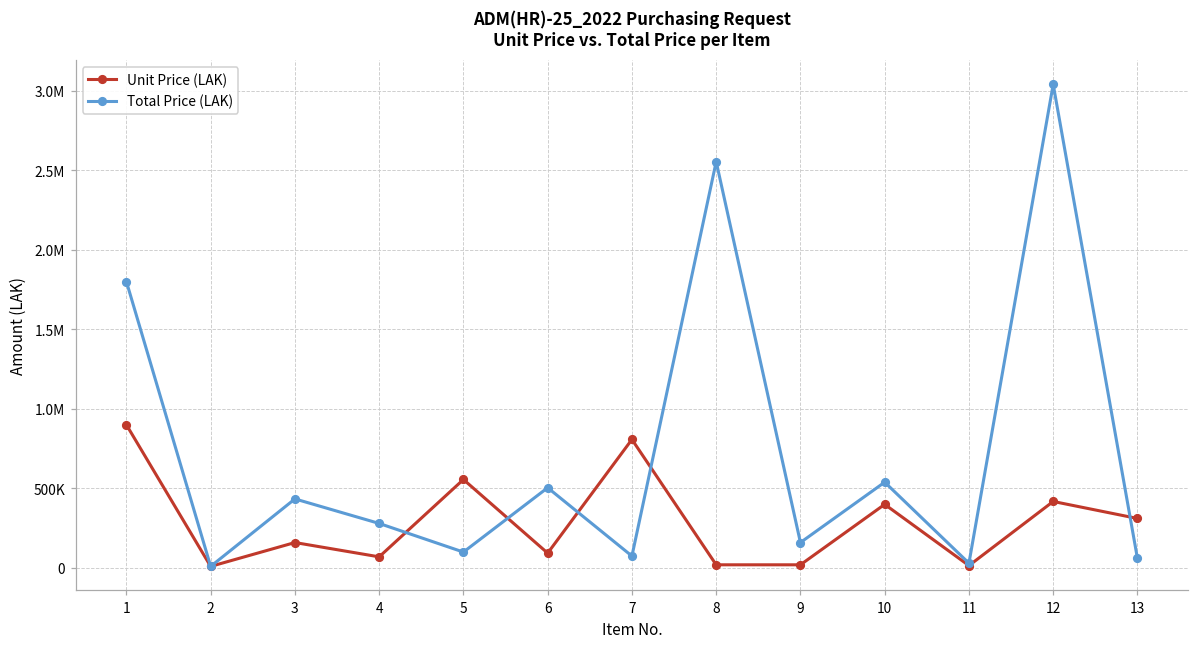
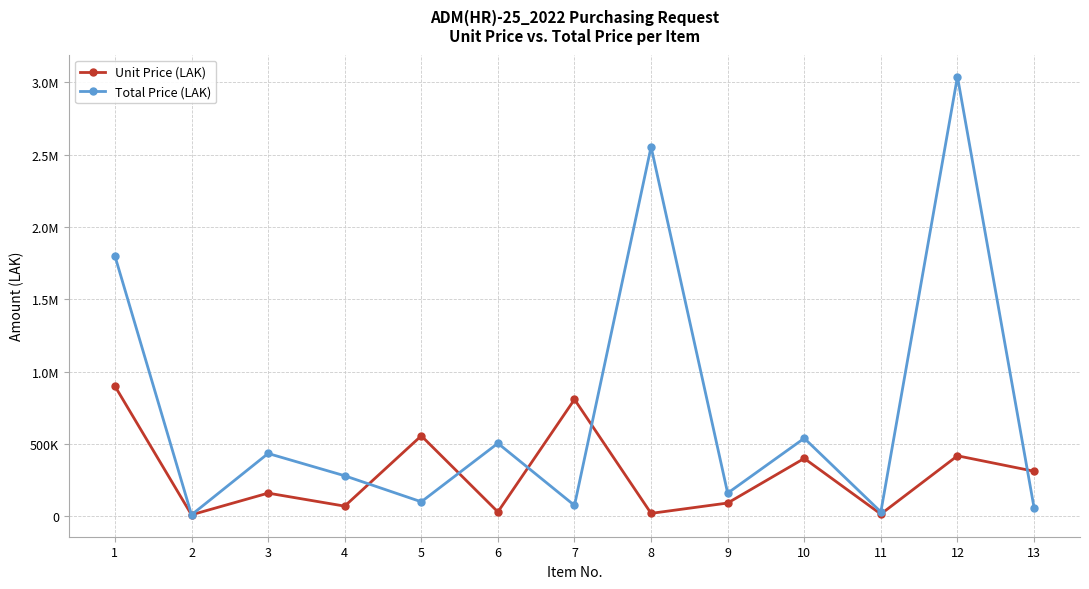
Unit Price (LAK), 6: 90000 -> 30000
Unit Price (LAK), 9: 20000 -> 90000
